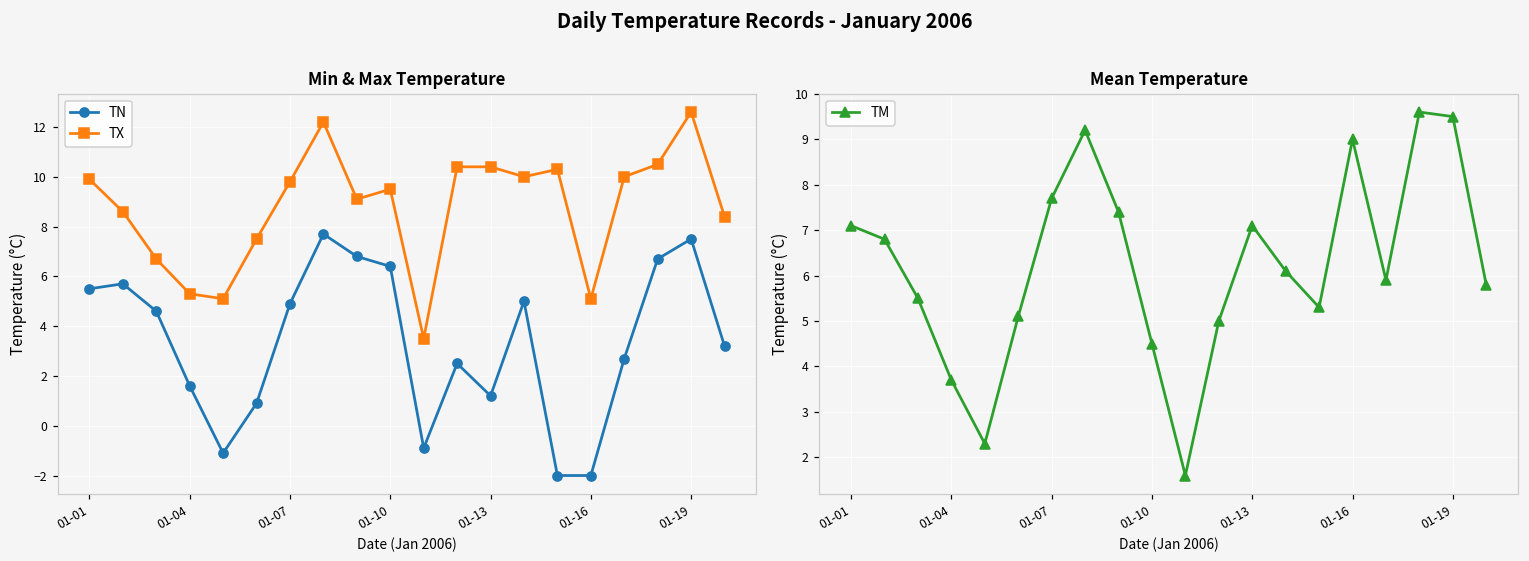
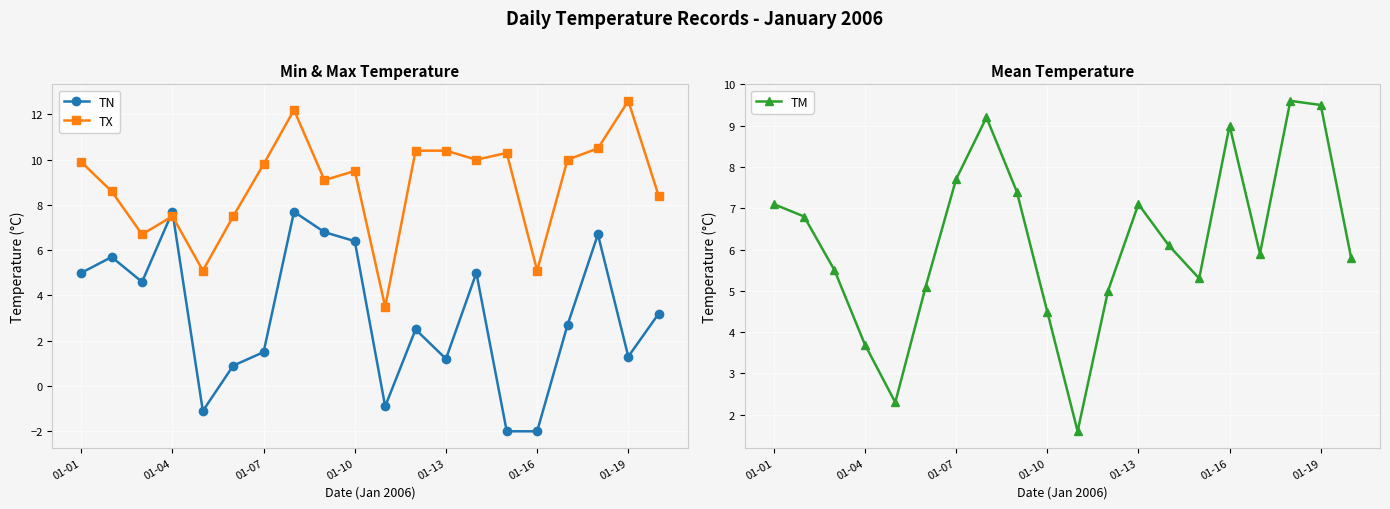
Min & Max Temperature, TN, 01-01: 5.5 -> 5.0
Min & Max Temperature, TN, 01-04: 1.6 -> 7.7
Min & Max Temperature, TX, 01-04: 5.3 -> 7.5
Min & Max Temperature, TN, 01-07: 4.9 -> 1.5
Min & Max Temperature, TN, 01-19: 7.5 -> 1.3
